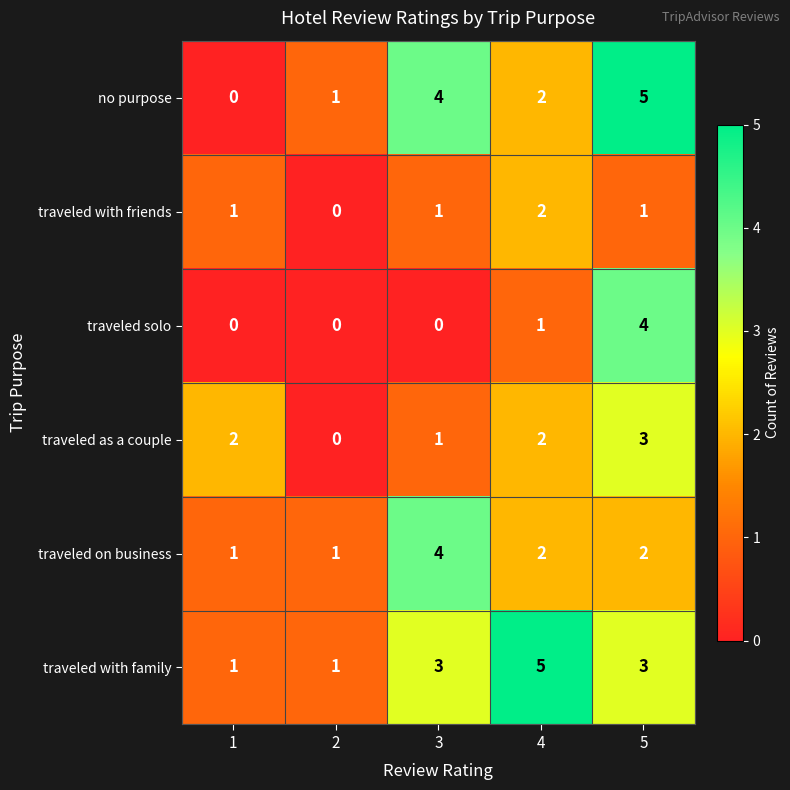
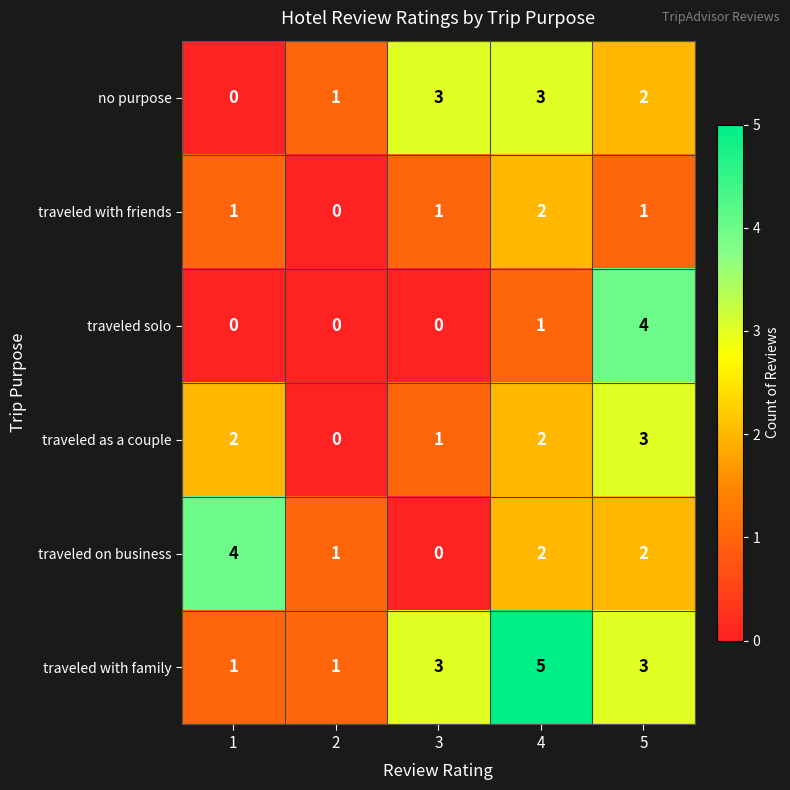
no purpose, 3: 4 -> 3
no purpose, 4: 2 -> 3
no purpose, 5: 5 -> 2
traveled on business, 1: 1 -> 4
traveled on business, 3: 4 -> 0
